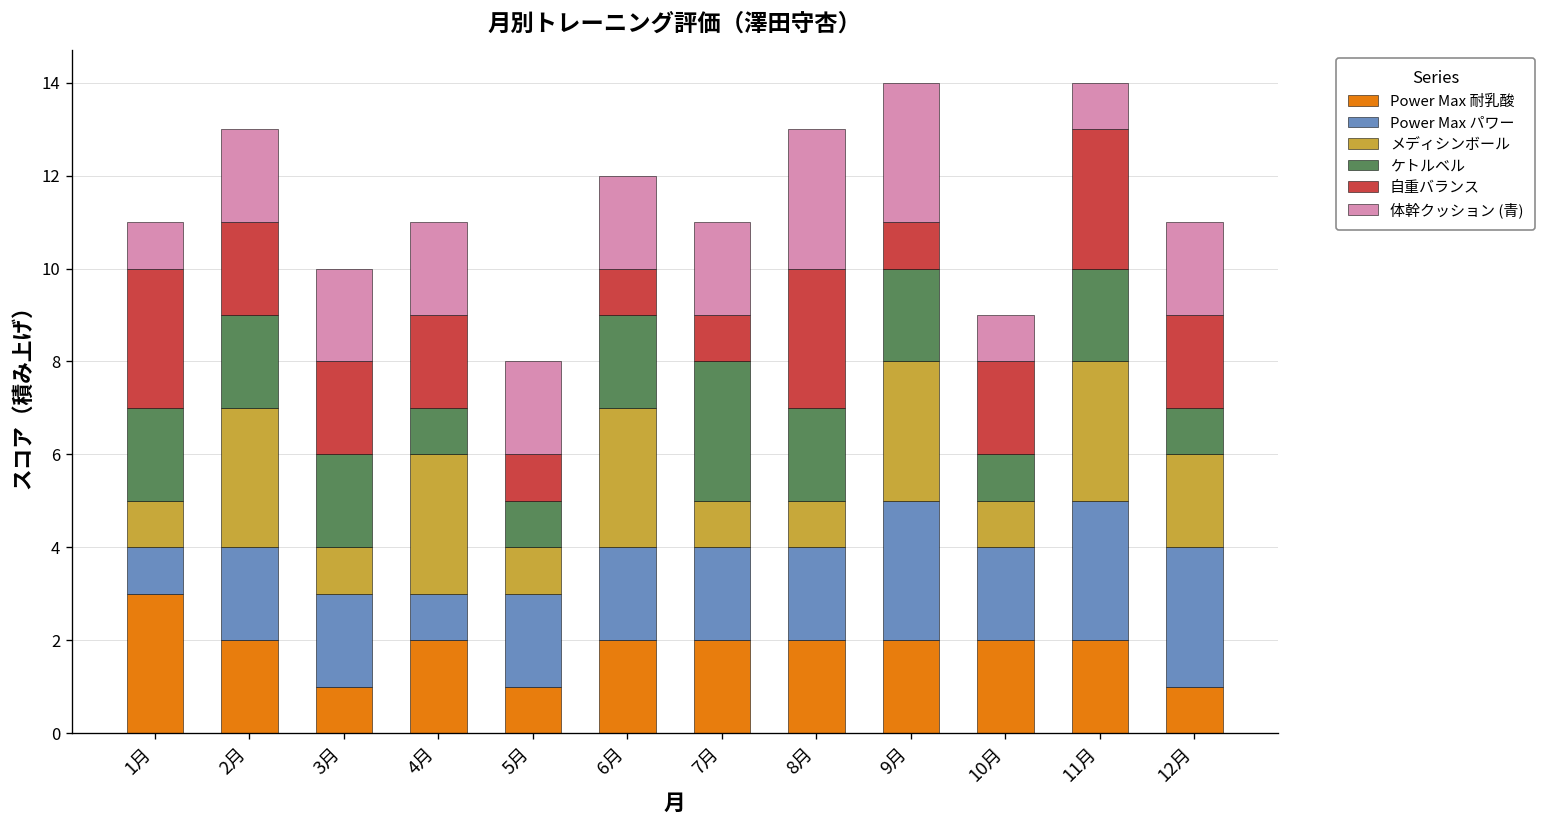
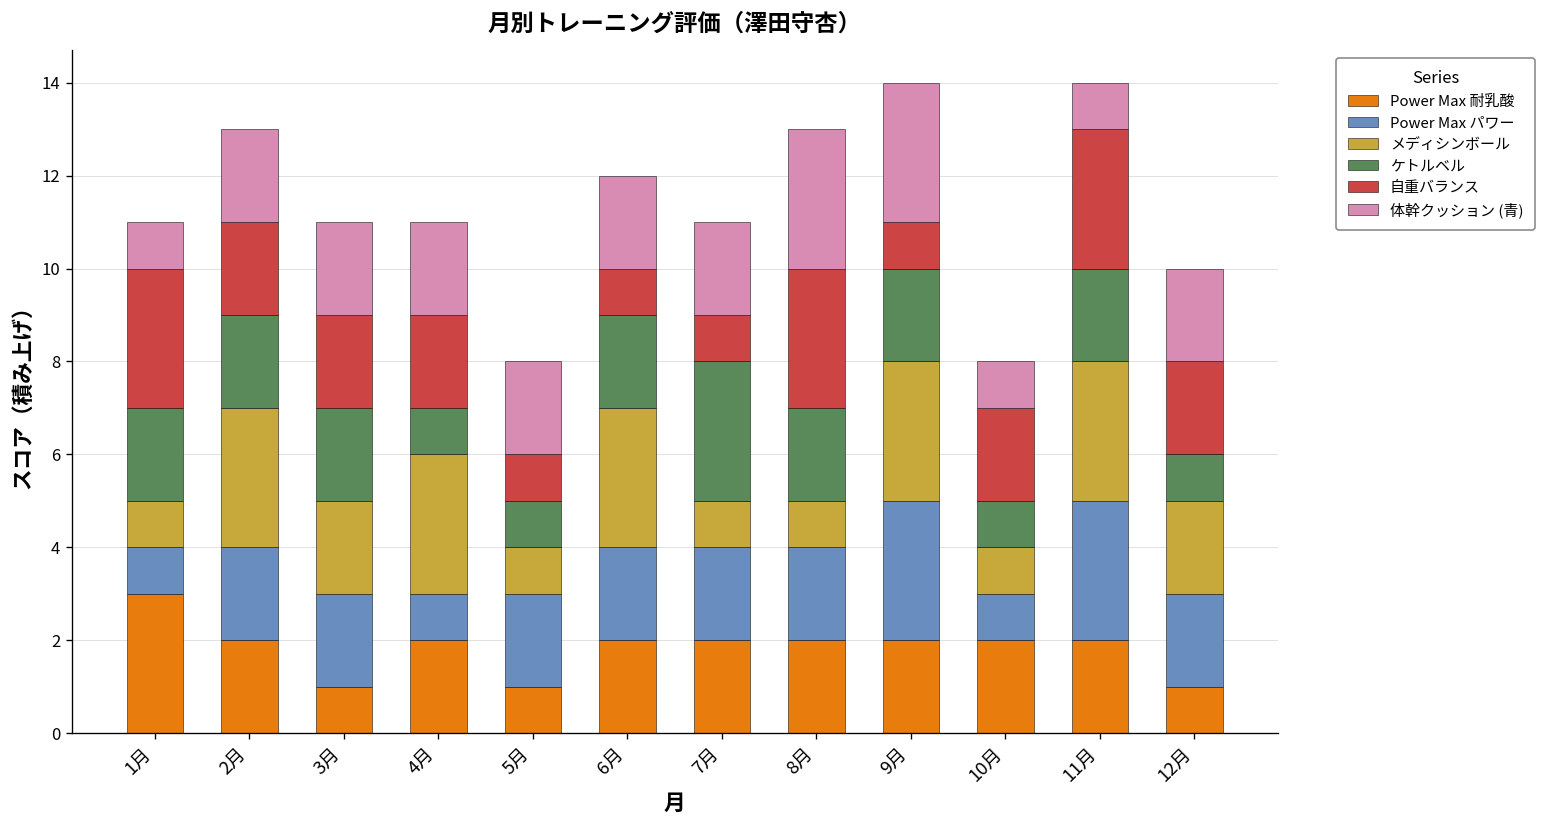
メディシンボール, 3月: 1 -> 2
Power Max パワー, 10月: 2 -> 1
Power Max パワー, 12月: 3 -> 2
